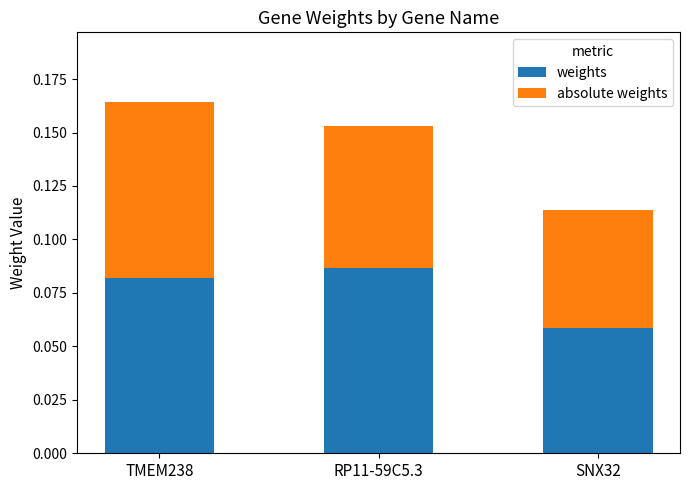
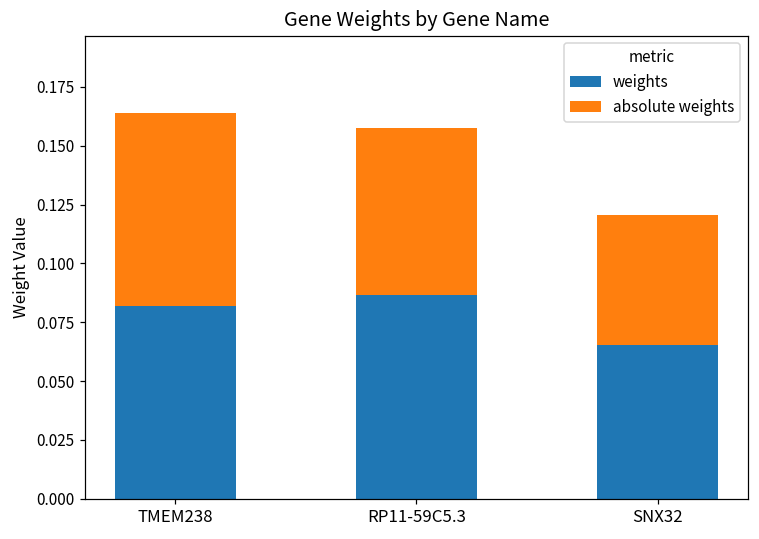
absolute weights, RP11-59C5.3: 0.066 -> 0.071
weights, SNX32: 0.059 -> 0.065
